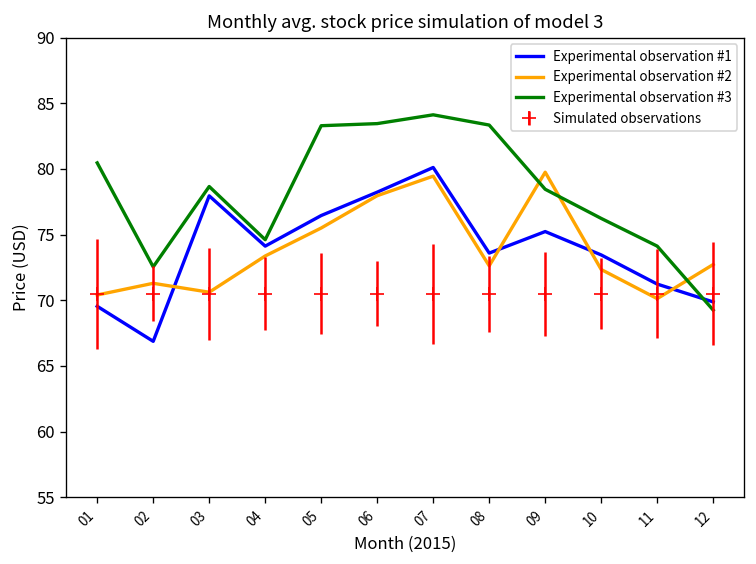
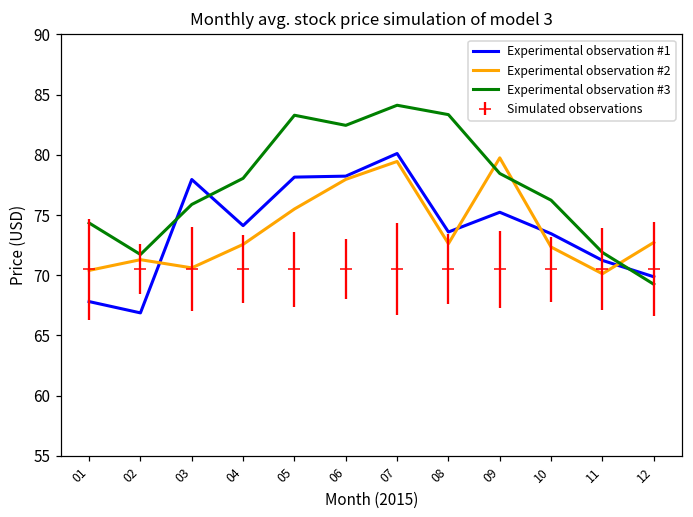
Experimental observation #1, 01: 69.5 -> 67.8
Experimental observation #3, 01: 80.5 -> 74.3
Experimental observation #3, 02: 72.5 -> 71.7
Experimental observation #3, 03: 78.7 -> 75.9
Experimental observation #2, 04: 73.4 -> 72.6
Experimental observation #3, 04: 74.6 -> 78.1
Experimental observation #1, 05: 76.5 -> 78.2
Experimental observation #3, 06: 83.5 -> 82.5
Experimental observation #3, 11: 74.1 -> 71.9
